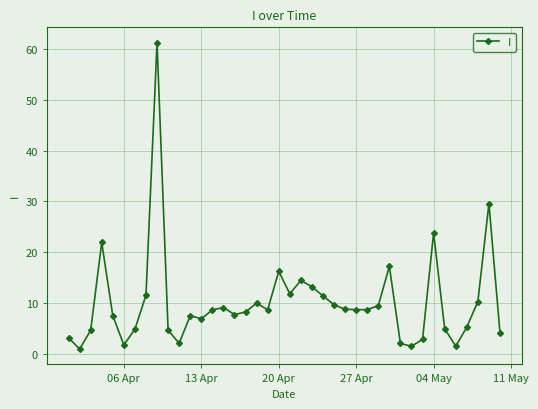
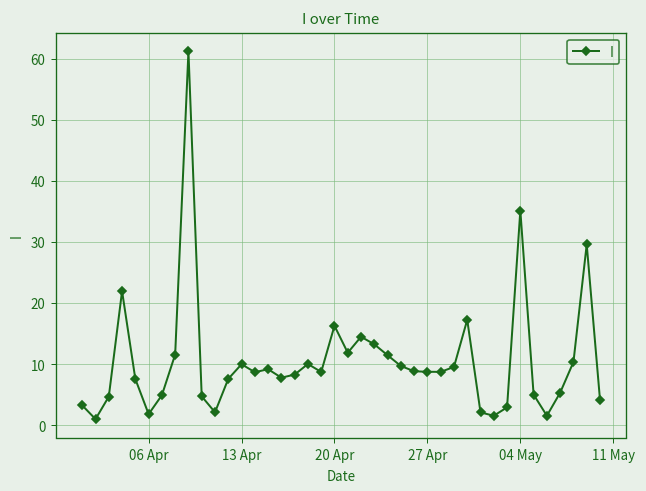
13 Apr: 7 -> 10
04 May: 24 -> 35
